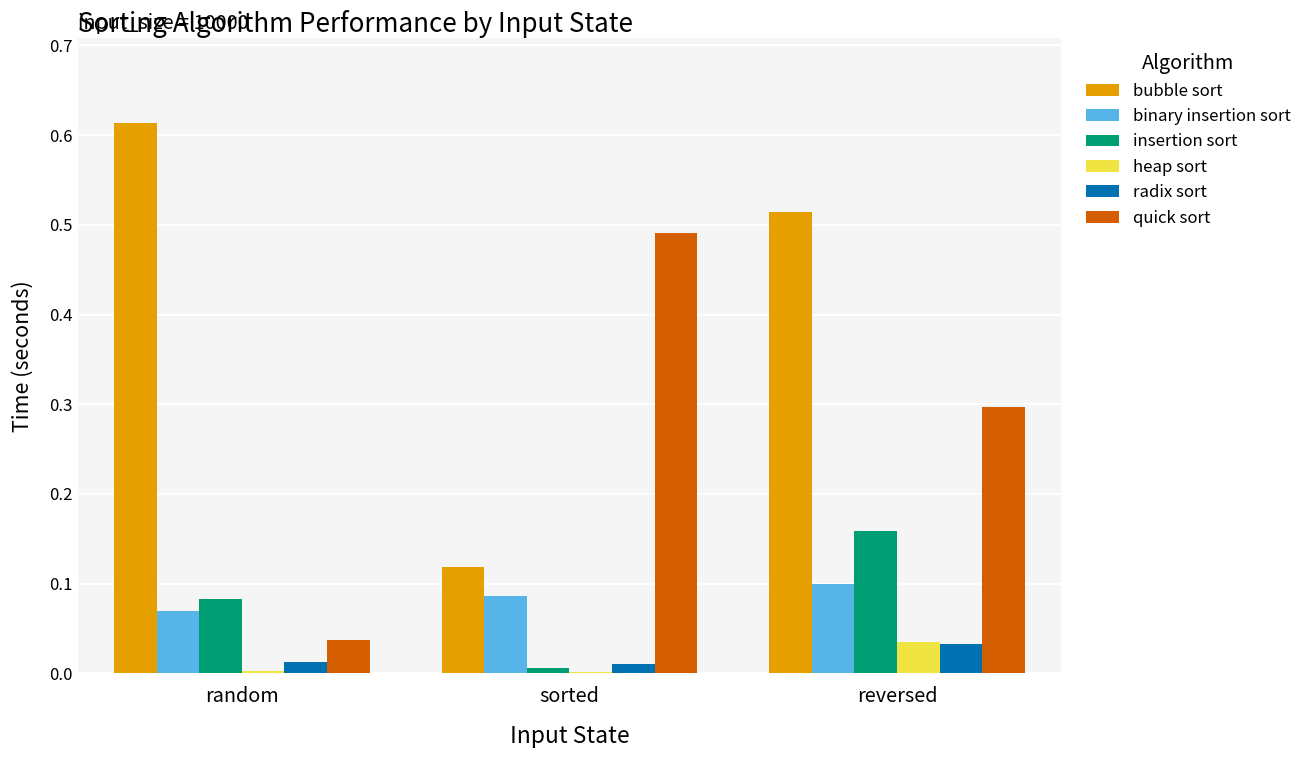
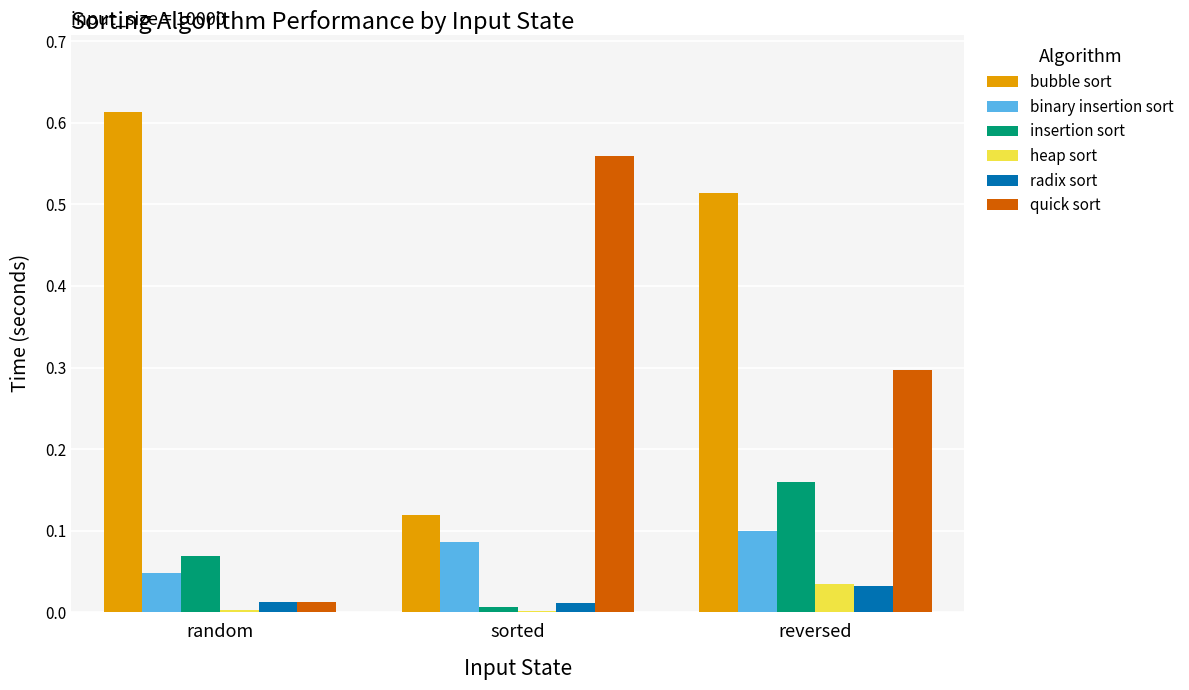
binary insertion sort, random: 0.07 -> 0.05
insertion sort, random: 0.08 -> 0.07
quick sort, random: 0.04 -> 0.01
quick sort, sorted: 0.49 -> 0.56
